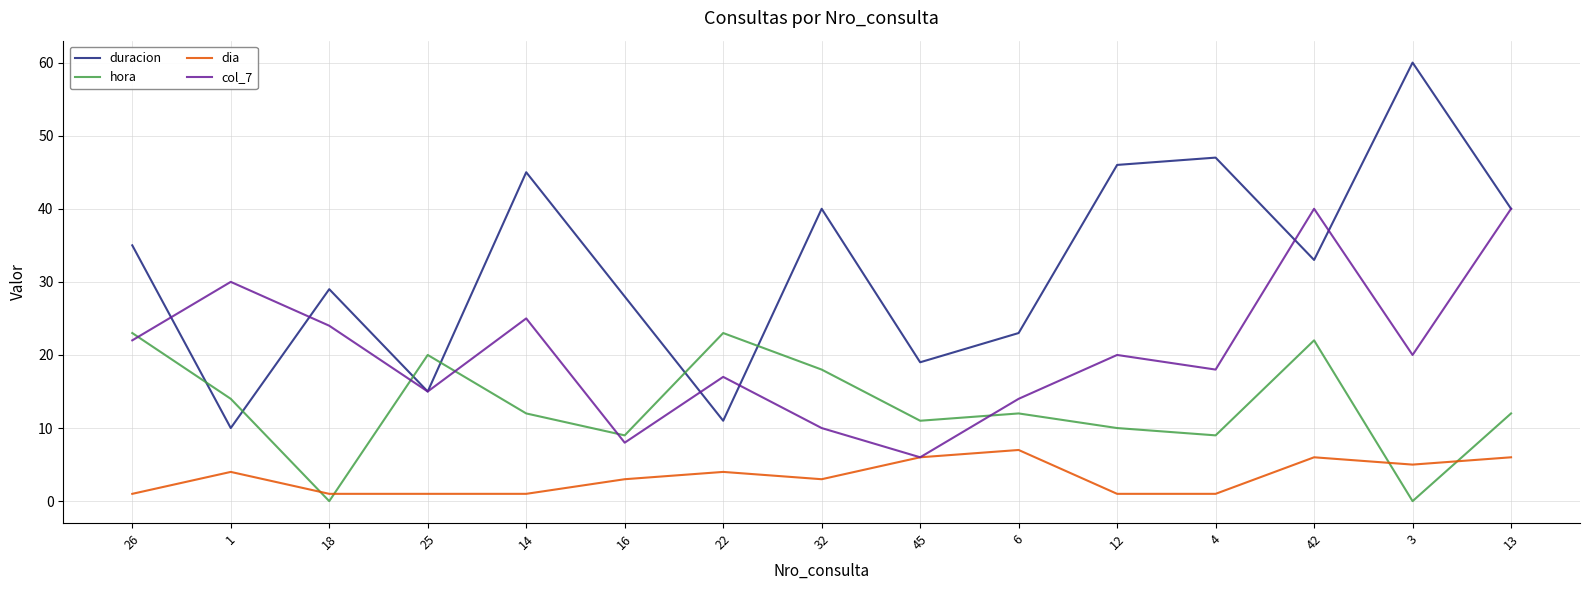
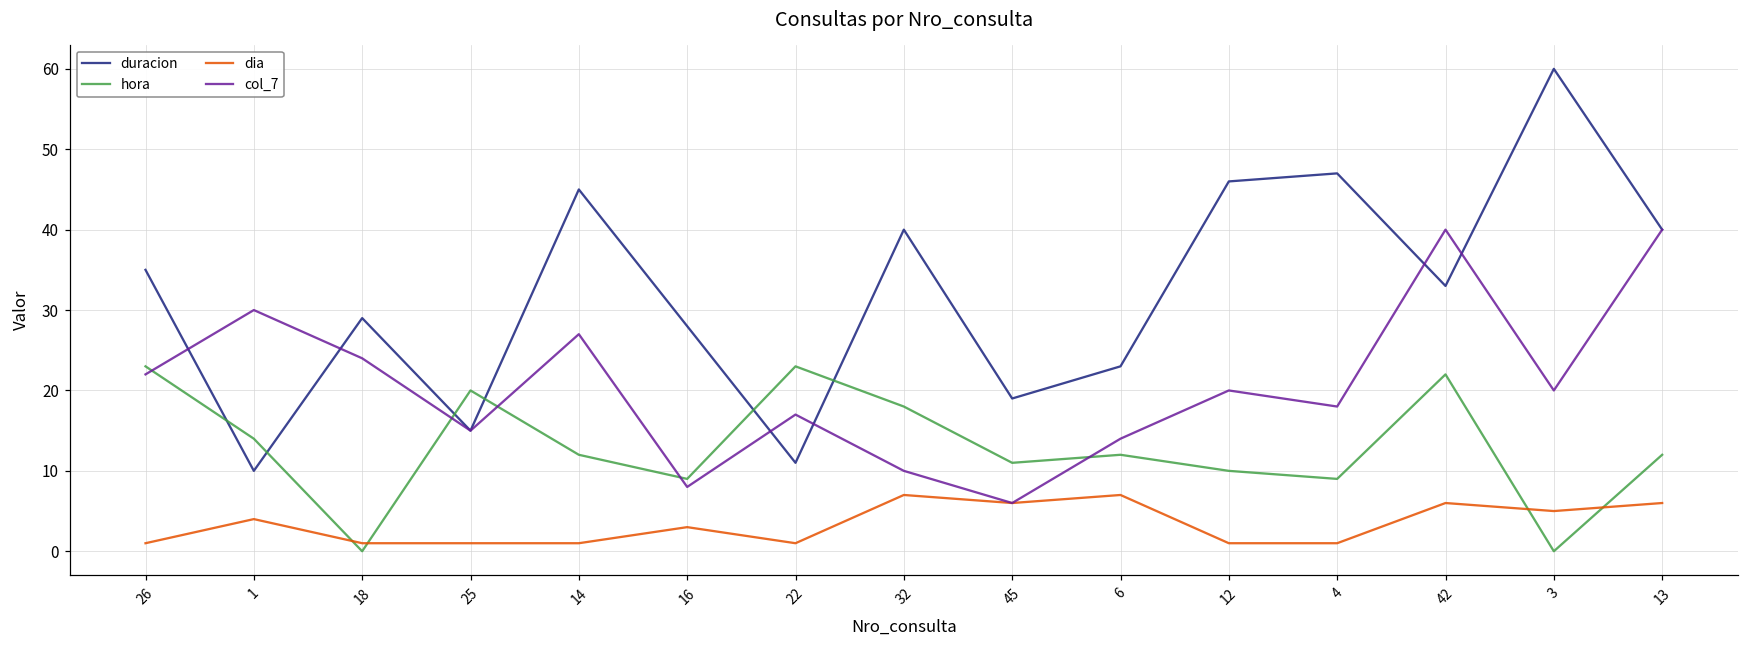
col_7, 14: 25 -> 27
dia, 22: 4 -> 1
dia, 32: 3 -> 7
